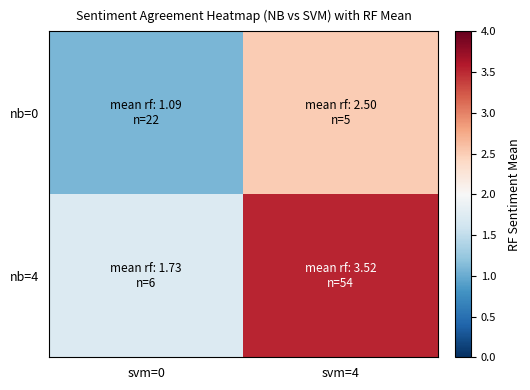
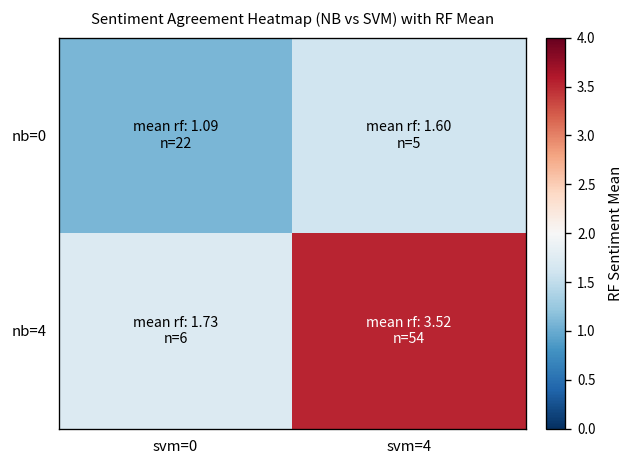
nb=0, svm=4: 2.50 -> 1.60
